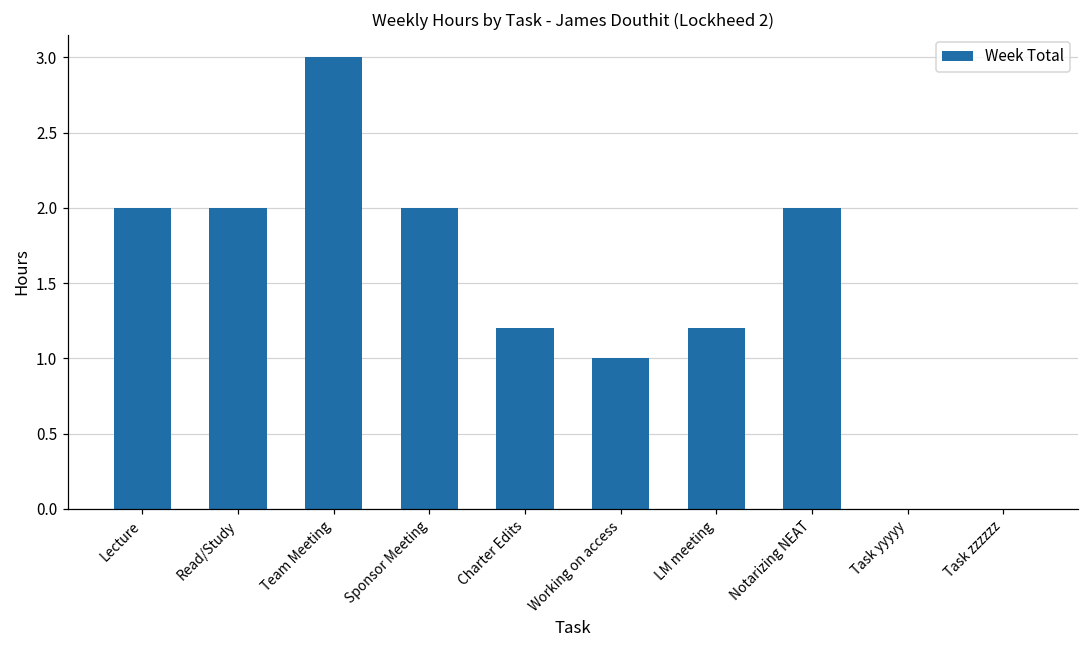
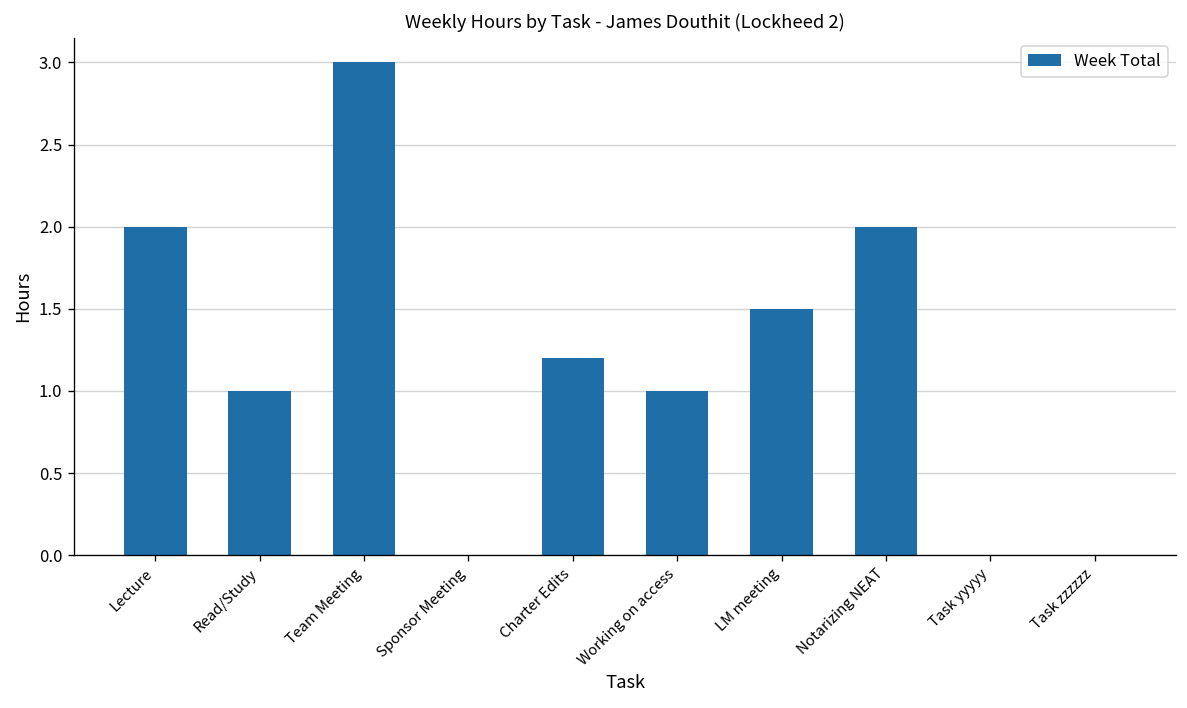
Read/Study: 2 -> 1
Sponsor Meeting: 2 -> 0
LM meeting: 1.2 -> 1.5
